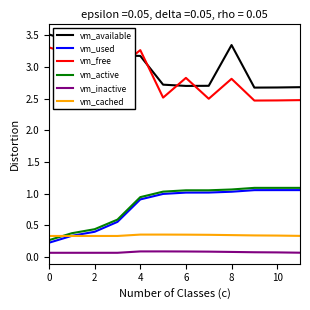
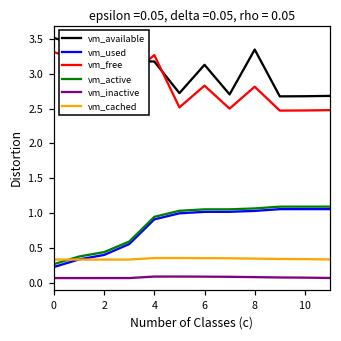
vm_available, 6: 2.7 -> 3.1
